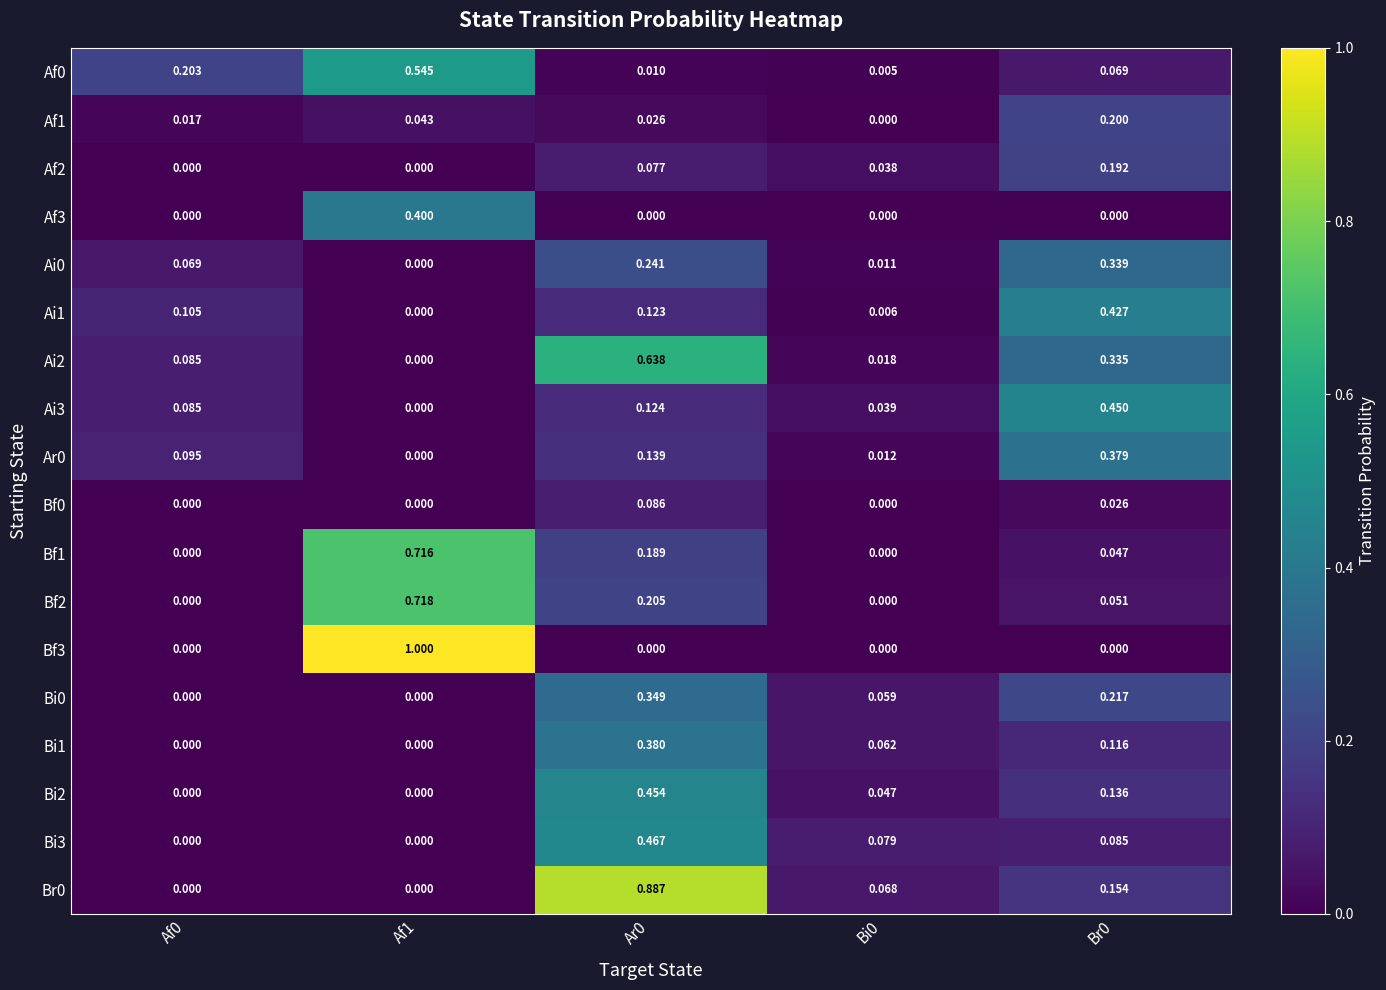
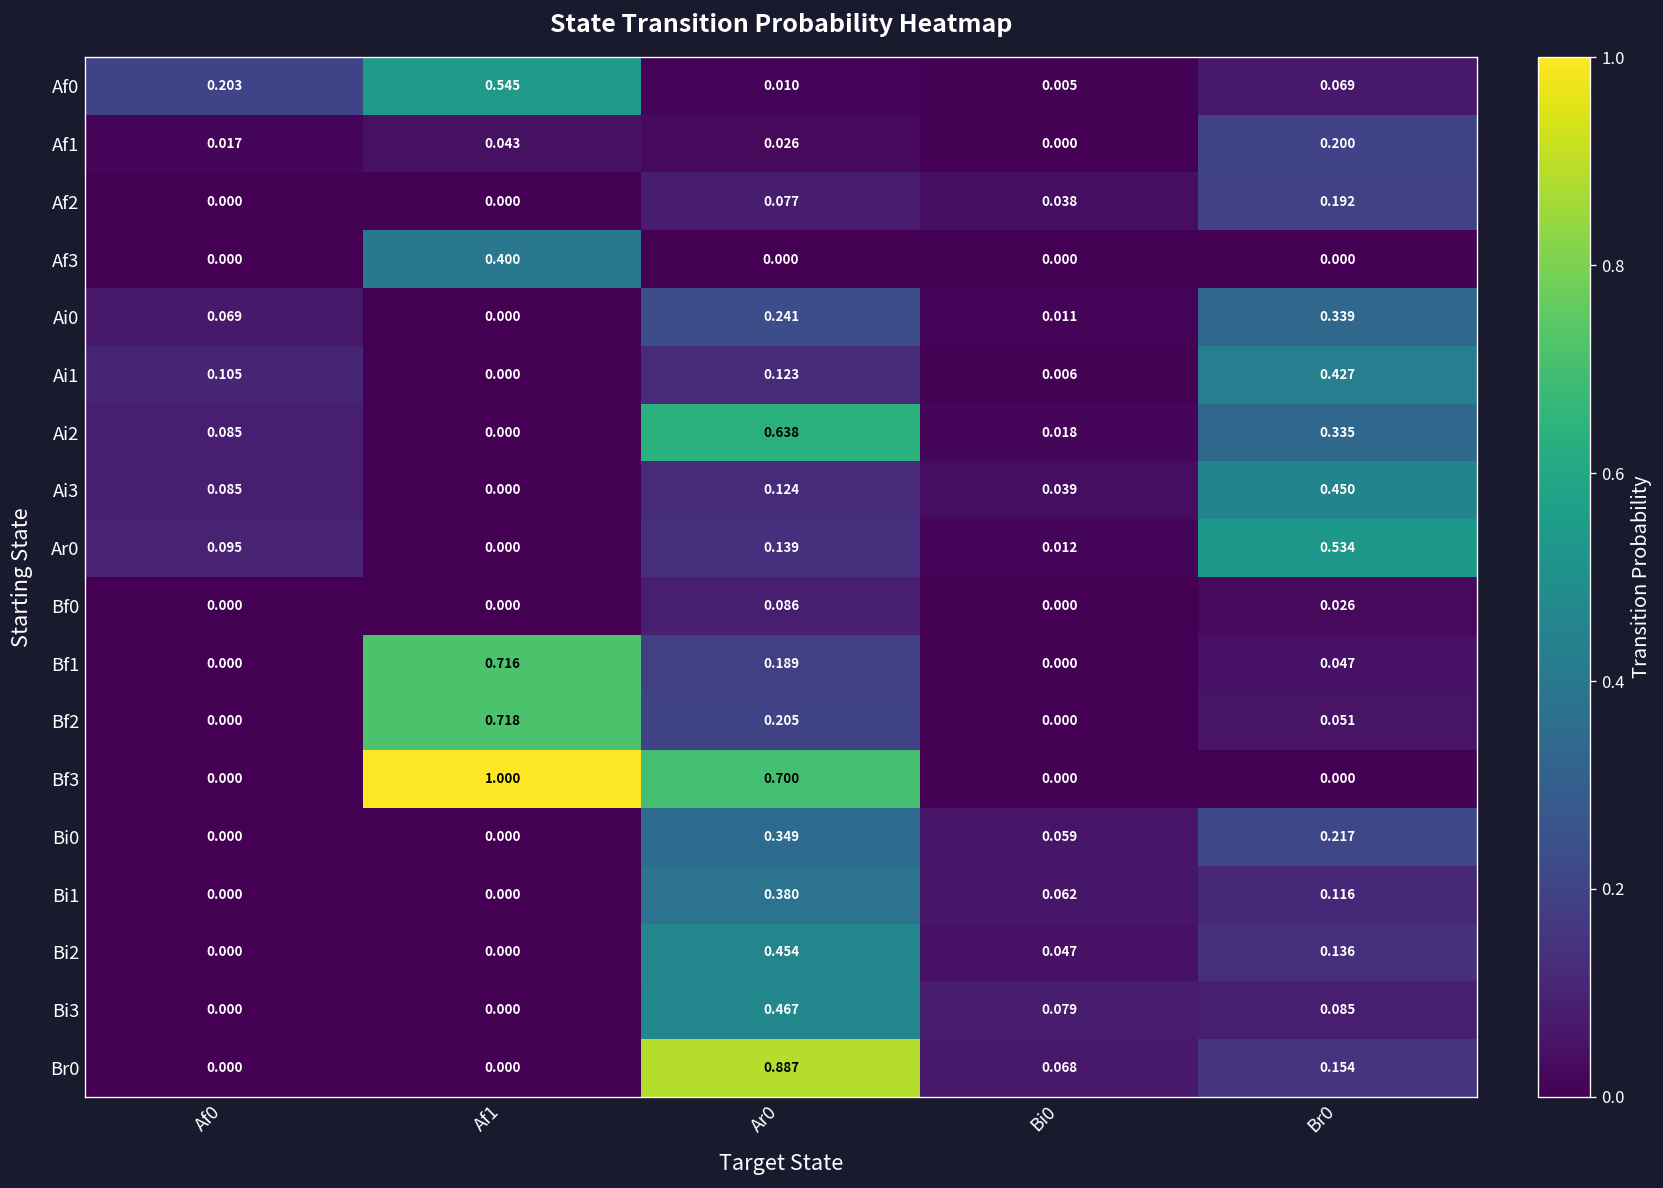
Ar0, Br0: 0.379 -> 0.534
Bf3, Ar0: 0.000 -> 0.700
